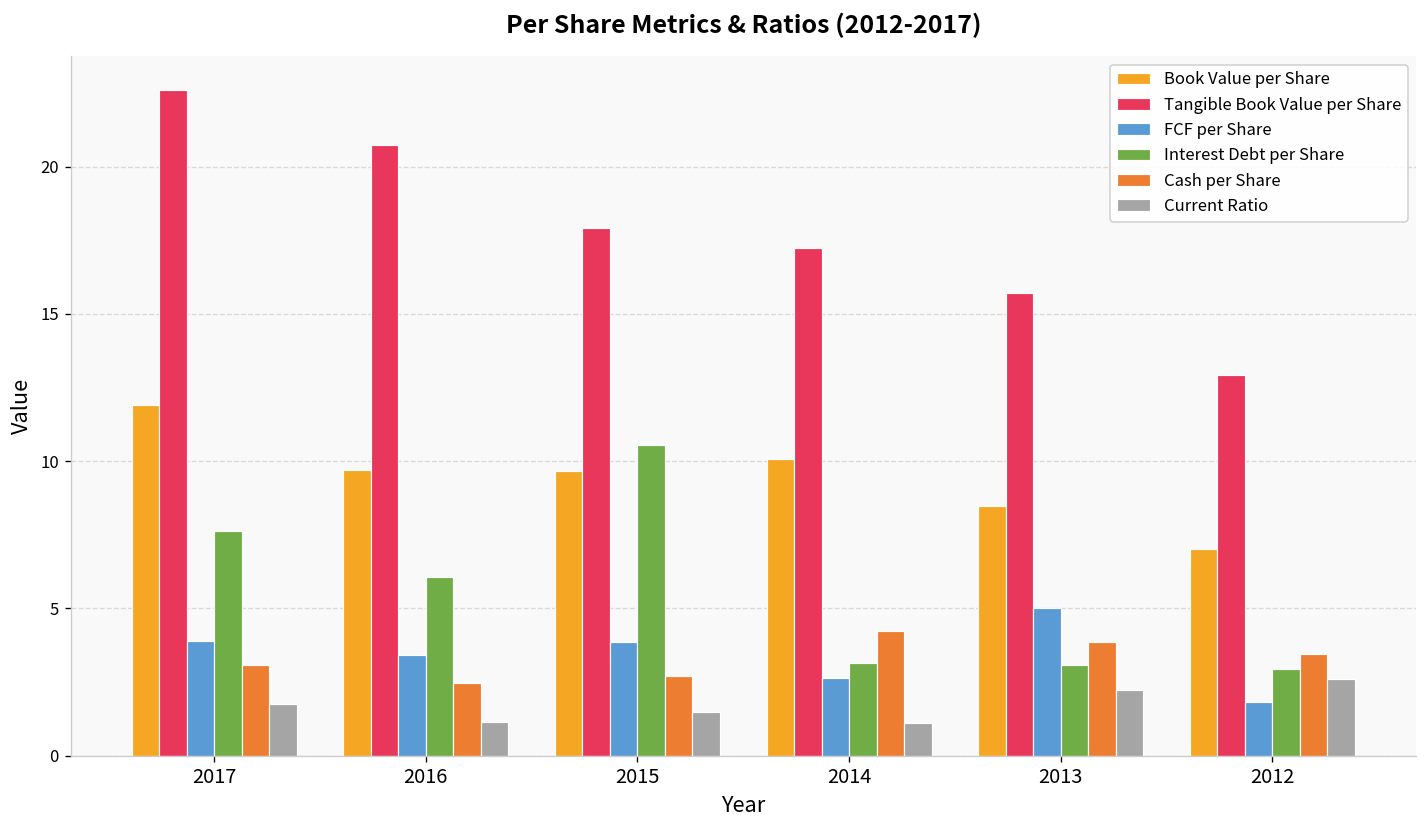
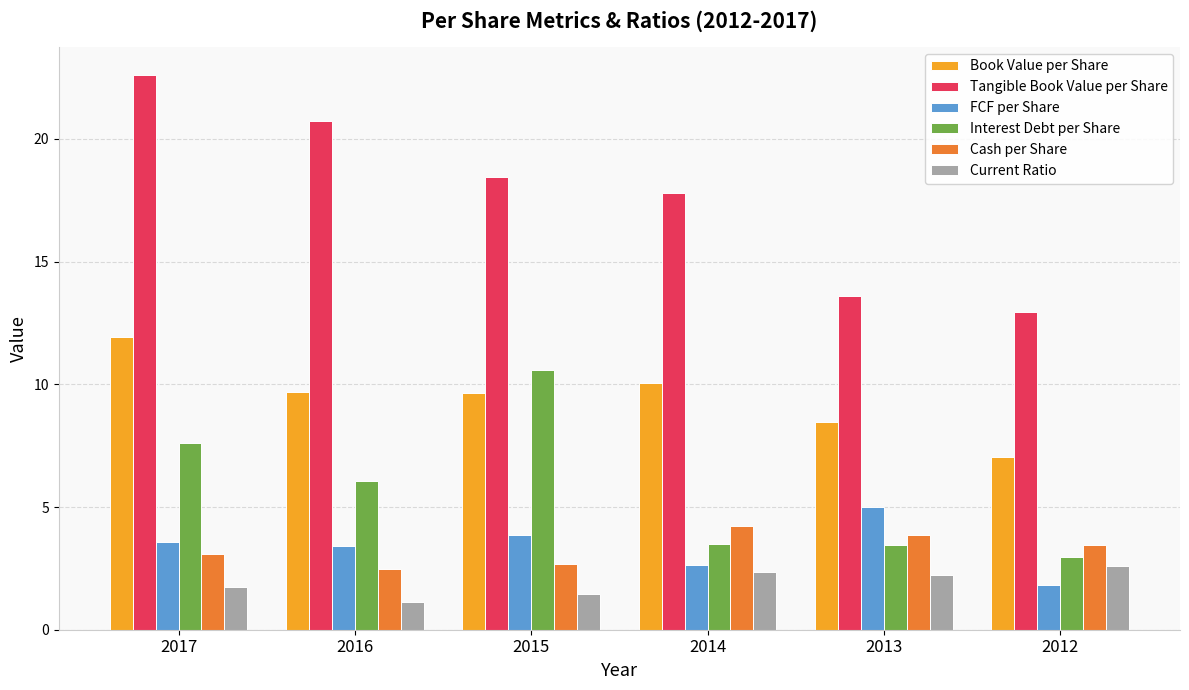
FCF per Share, 2017: 3.9 -> 3.6
Tangible Book Value per Share, 2015: 17.9 -> 18.4
Tangible Book Value per Share, 2014: 17.2 -> 17.8
Interest Debt per Share, 2014: 3.2 -> 3.5
Current Ratio, 2014: 1.1 -> 2.3
Tangible Book Value per Share, 2013: 15.7 -> 13.6
Interest Debt per Share, 2013: 3.1 -> 3.5
